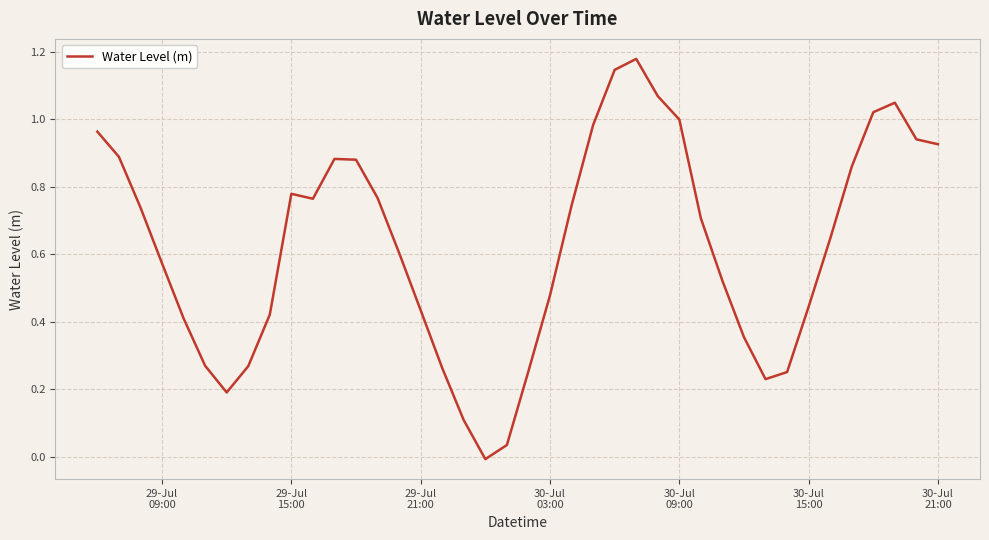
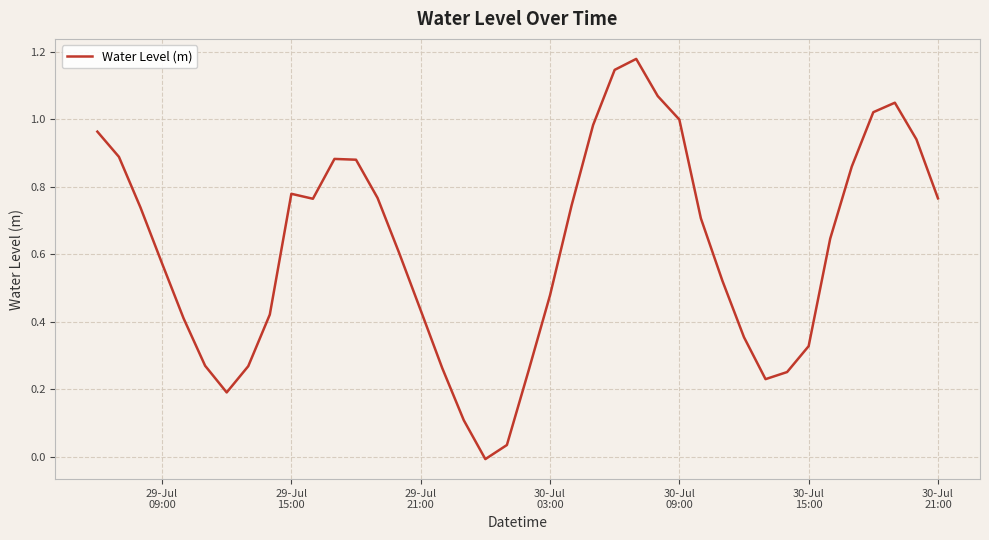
30-Jul 15:00: 0.45 -> 0.33
30-Jul 21:00: 0.93 -> 0.77
